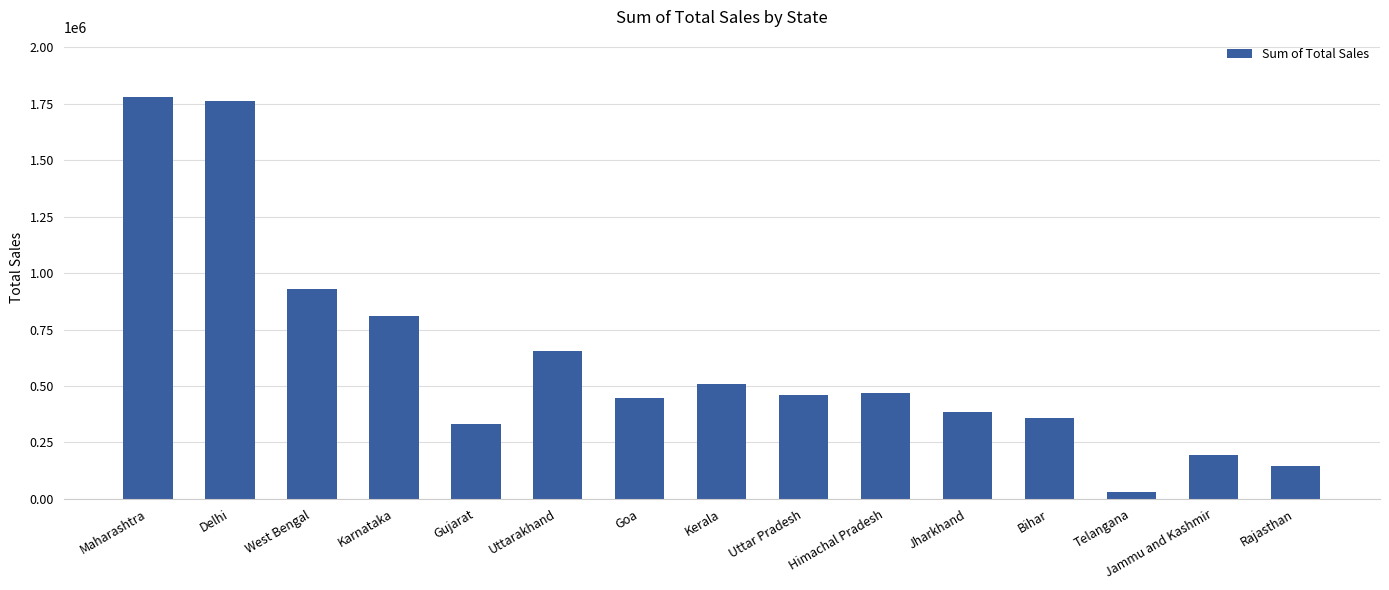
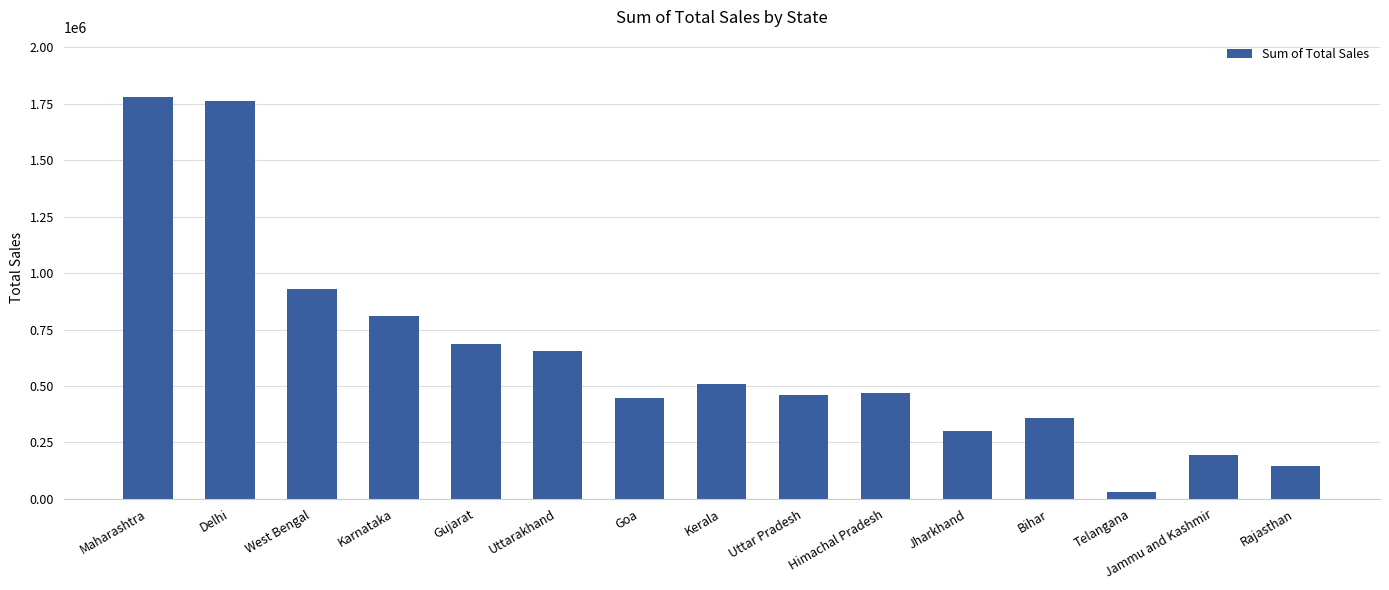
Gujarat: 330000 -> 690000
Jharkhand: 380000 -> 300000
